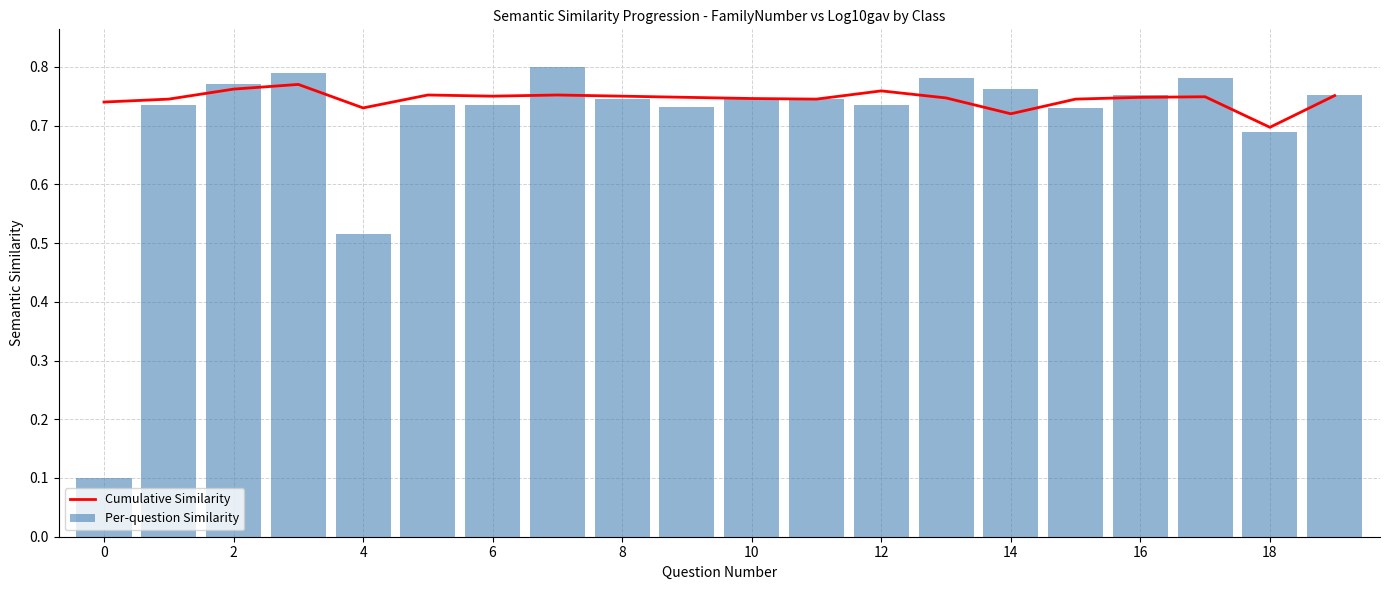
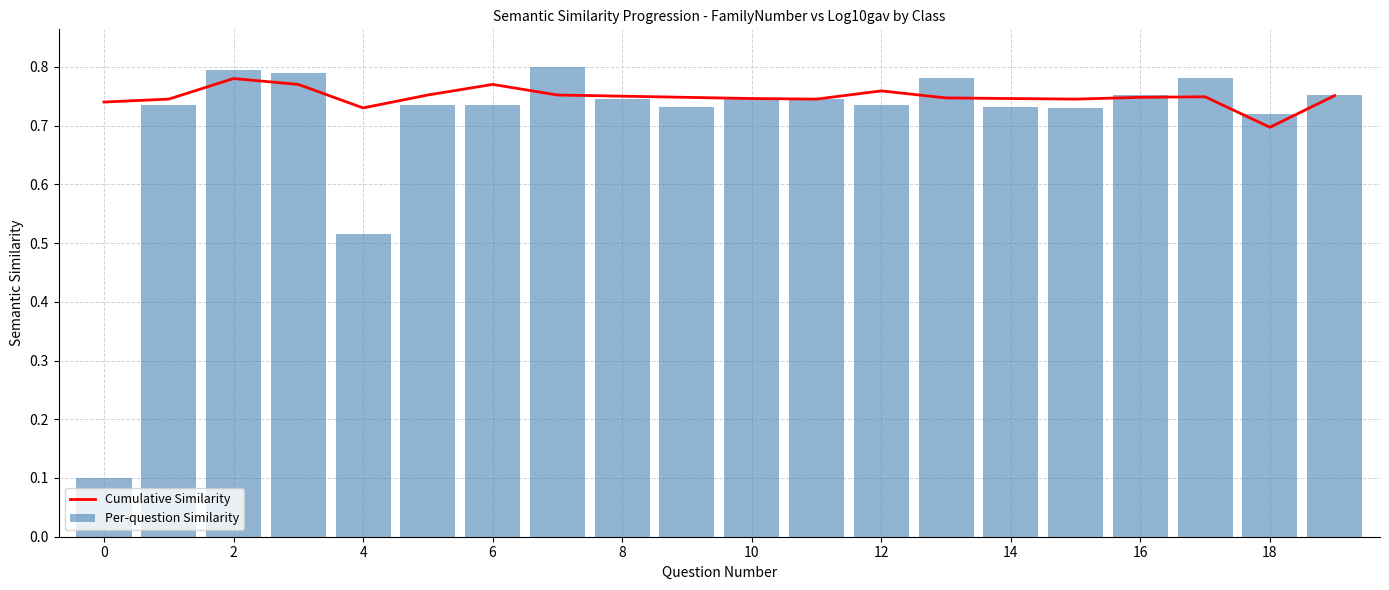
Cumulative Similarity, 2: 0.76 -> 0.78
Per-question Similarity, 2: 0.77 -> 0.80
Cumulative Similarity, 6: 0.75 -> 0.77
Cumulative Similarity, 14: 0.72 -> 0.75
Per-question Similarity, 14: 0.76 -> 0.73
Per-question Similarity, 18: 0.69 -> 0.72
